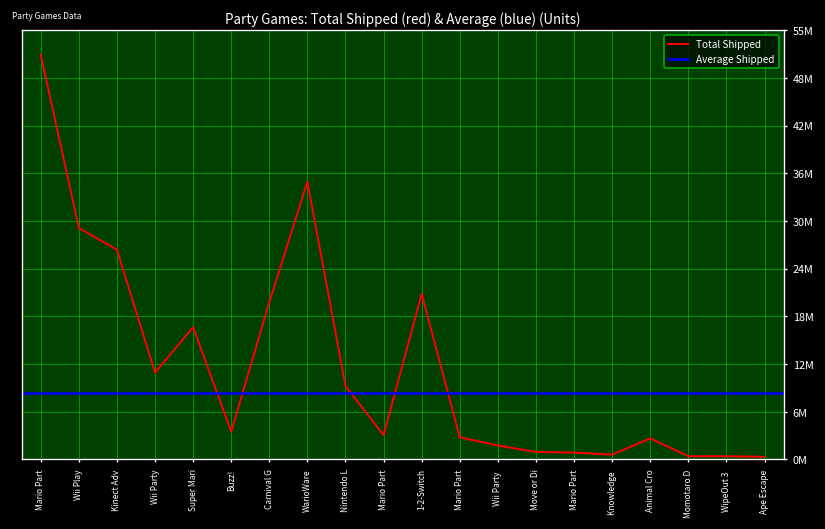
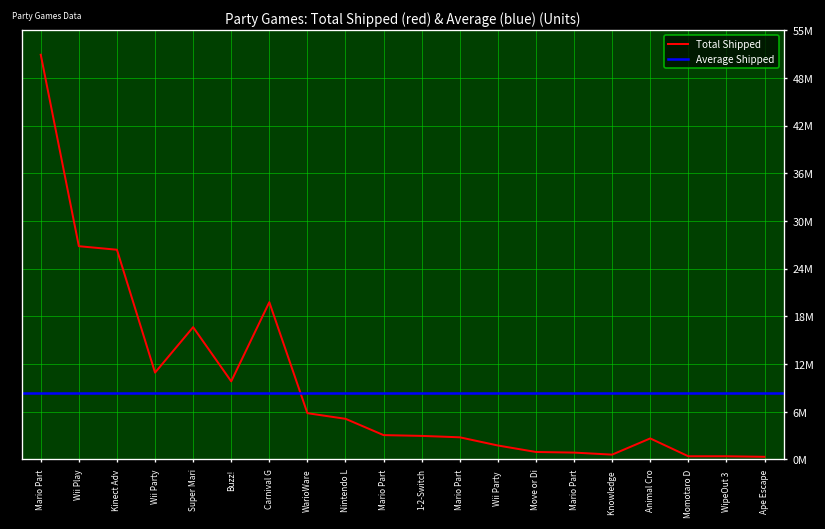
Wii Play: 30000000 -> 27000000
Buzz!: 4000000 -> 10000000
WarioWare: 36000000 -> 6000000
Nintendo L: 9000000 -> 5000000
1-2-Switch: 21000000 -> 3000000
